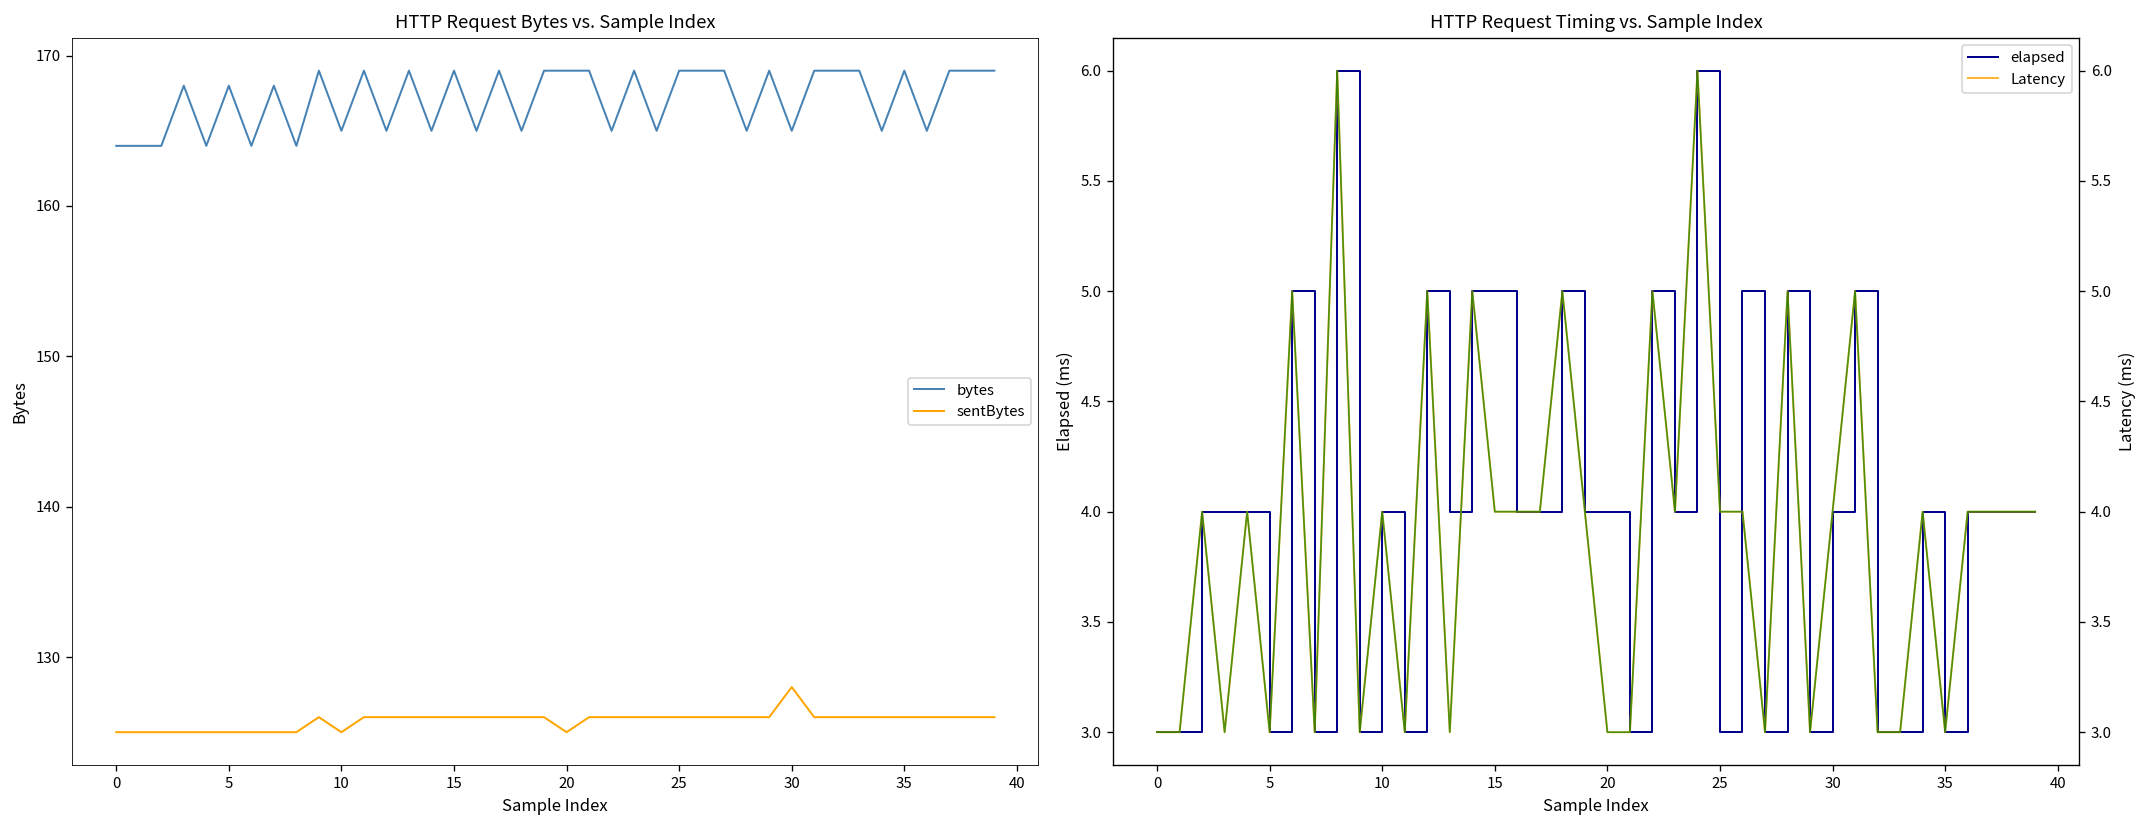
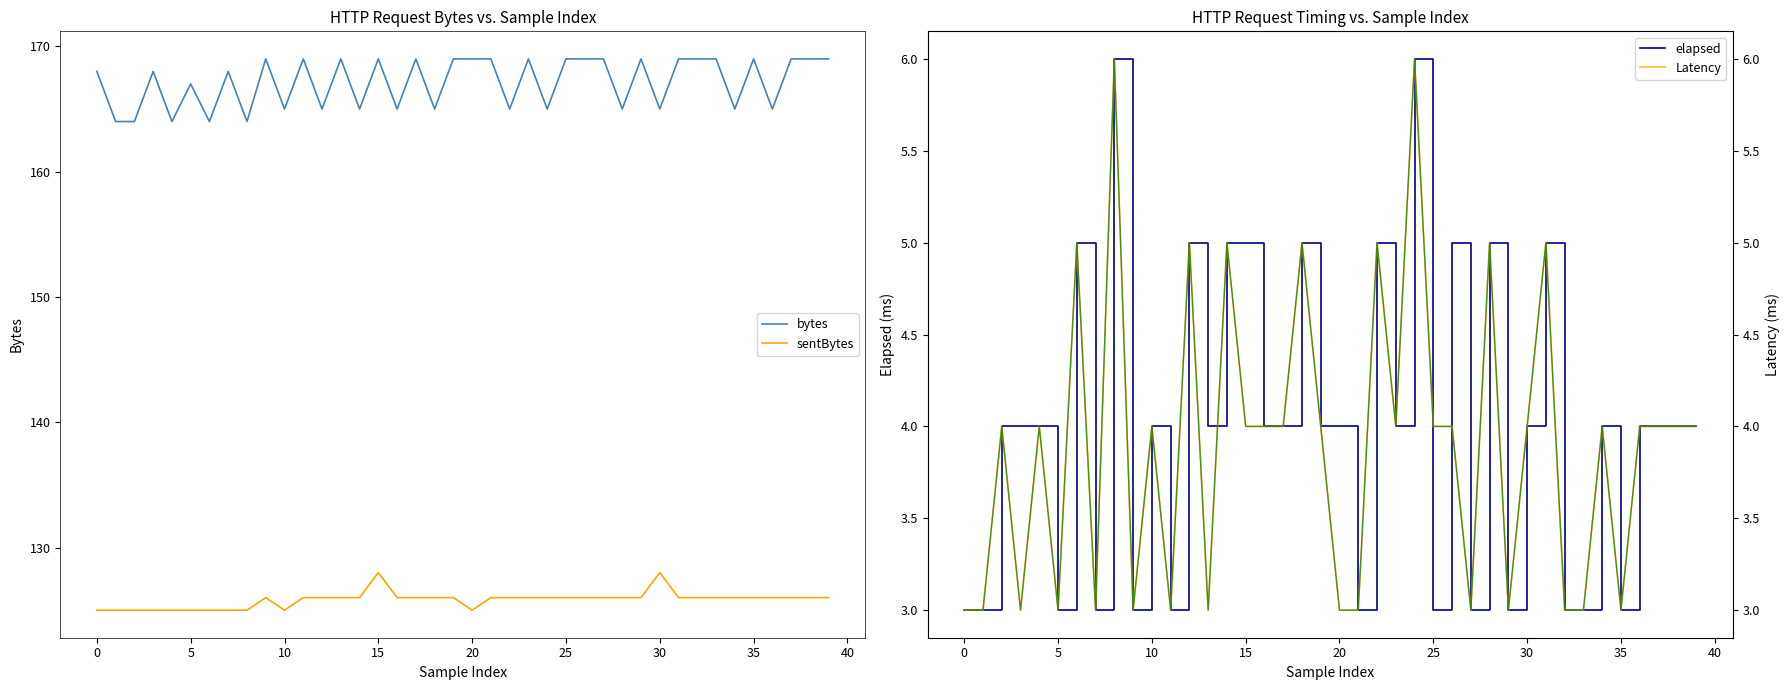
HTTP Request Bytes vs. Sample Index, bytes, 0: 164 -> 168
HTTP Request Bytes vs. Sample Index, bytes, 5: 168 -> 167
HTTP Request Bytes vs. Sample Index, sentBytes, 15: 126 -> 128
